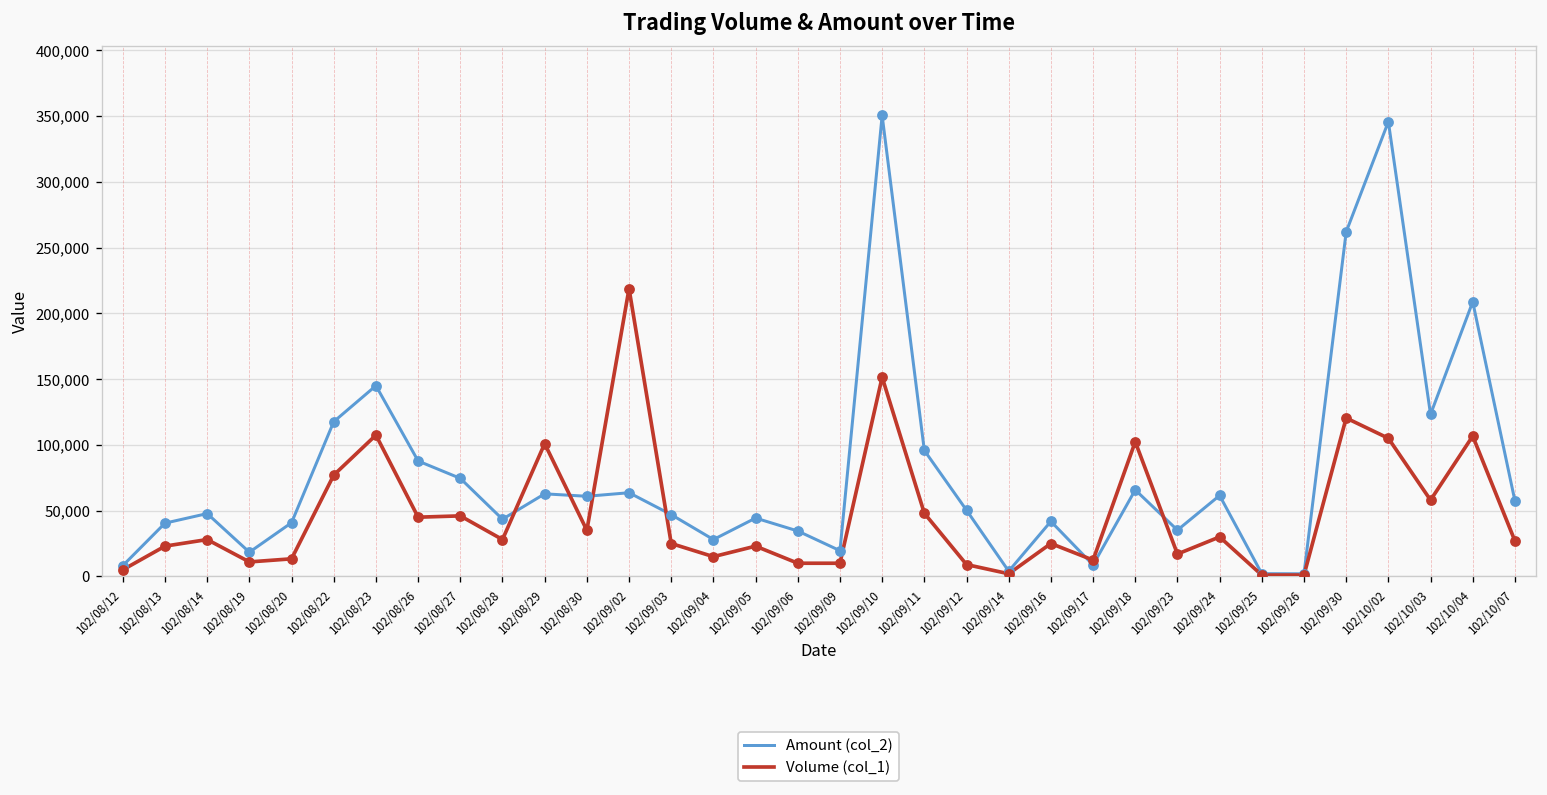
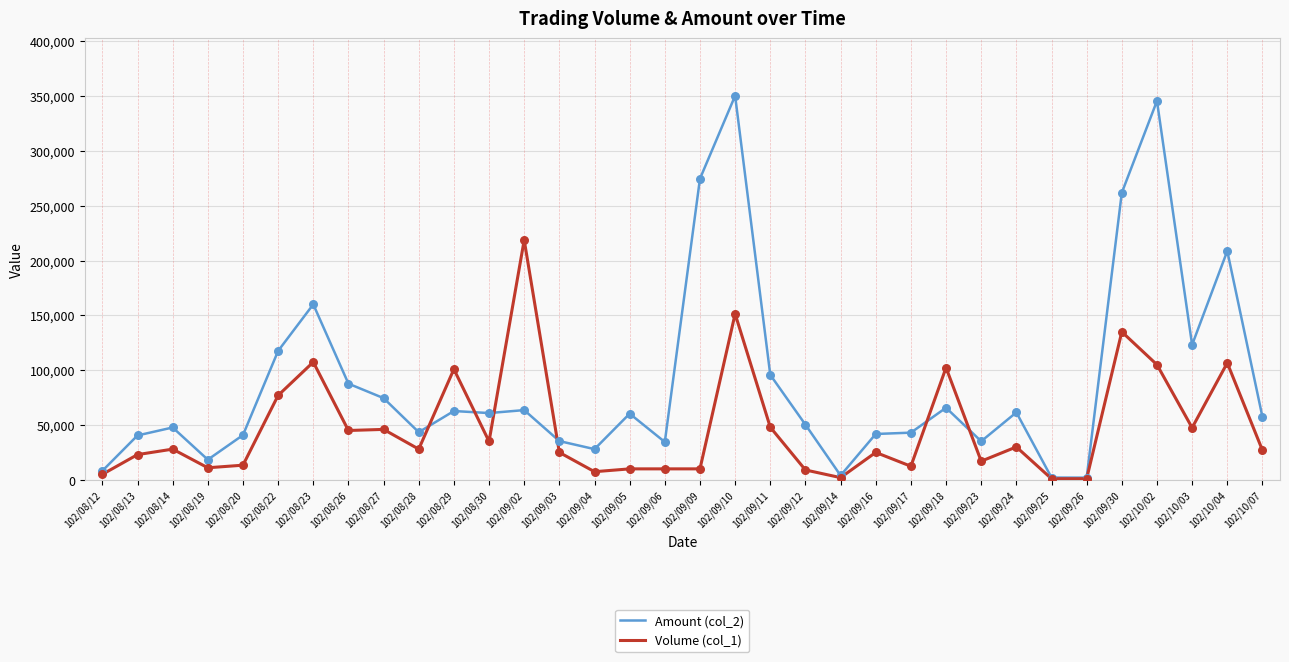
Amount (col_2), 102/08/23: 145,000 -> 160,000
Amount (col_2), 102/09/03: 47,000 -> 35,000
Volume (col_1), 102/09/04: 15,000 -> 7,000
Amount (col_2), 102/09/05: 44,000 -> 60,000
Volume (col_1), 102/09/05: 23,000 -> 10,000
Amount (col_2), 102/09/09: 20,000 -> 275,000
Amount (col_2), 102/09/17: 9,000 -> 43,000
Volume (col_1), 102/09/30: 120,000 -> 135,000
Volume (col_1), 102/10/03: 58,000 -> 48,000
